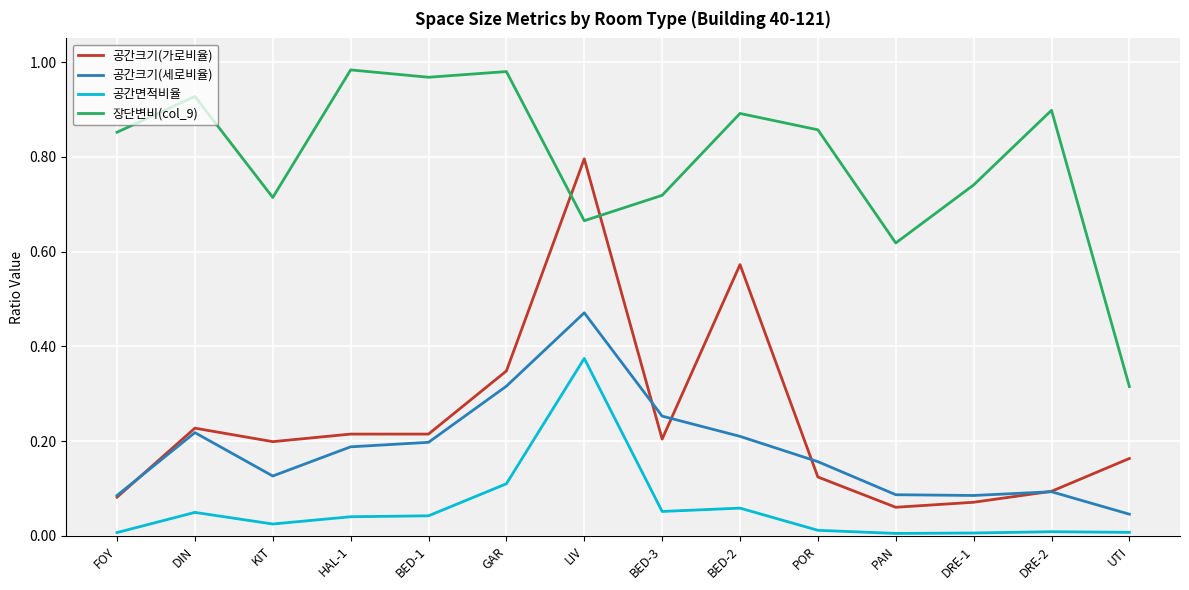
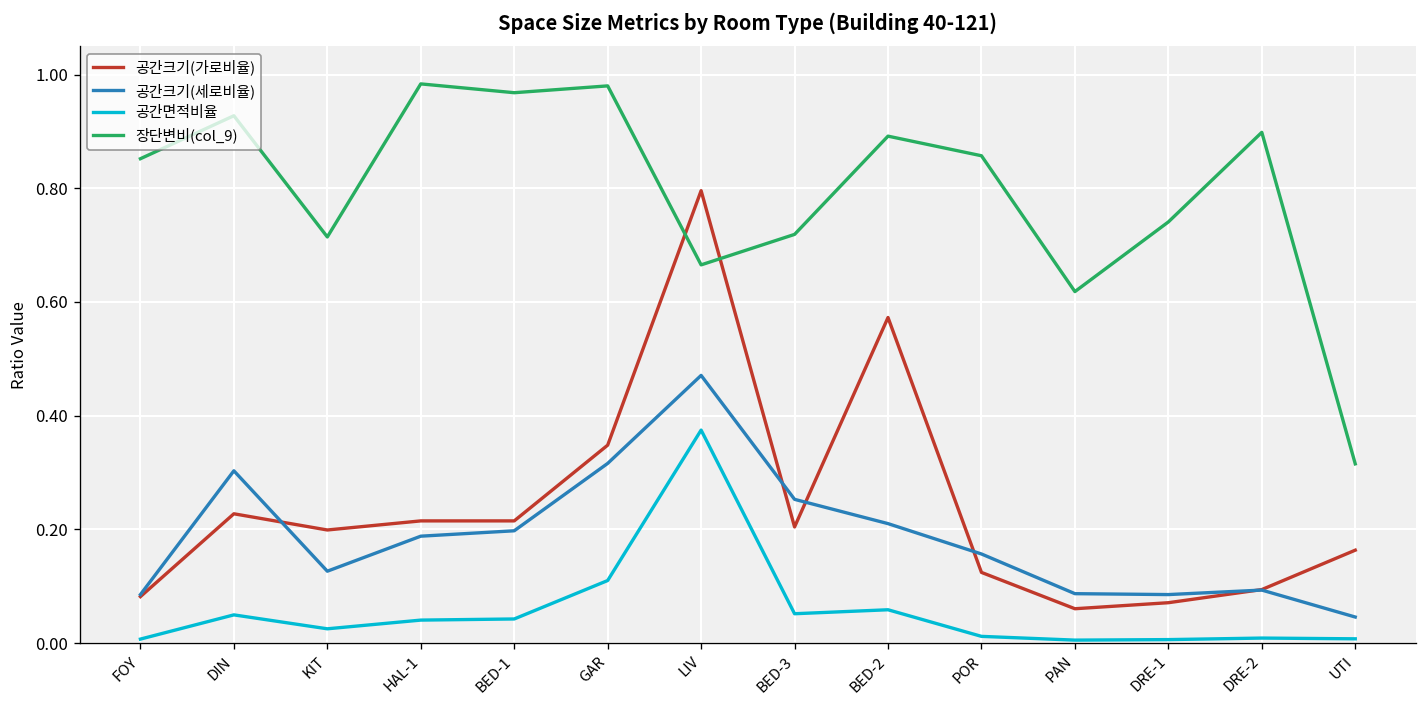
공간크기(세로비율), DIN: 0.22 -> 0.30
